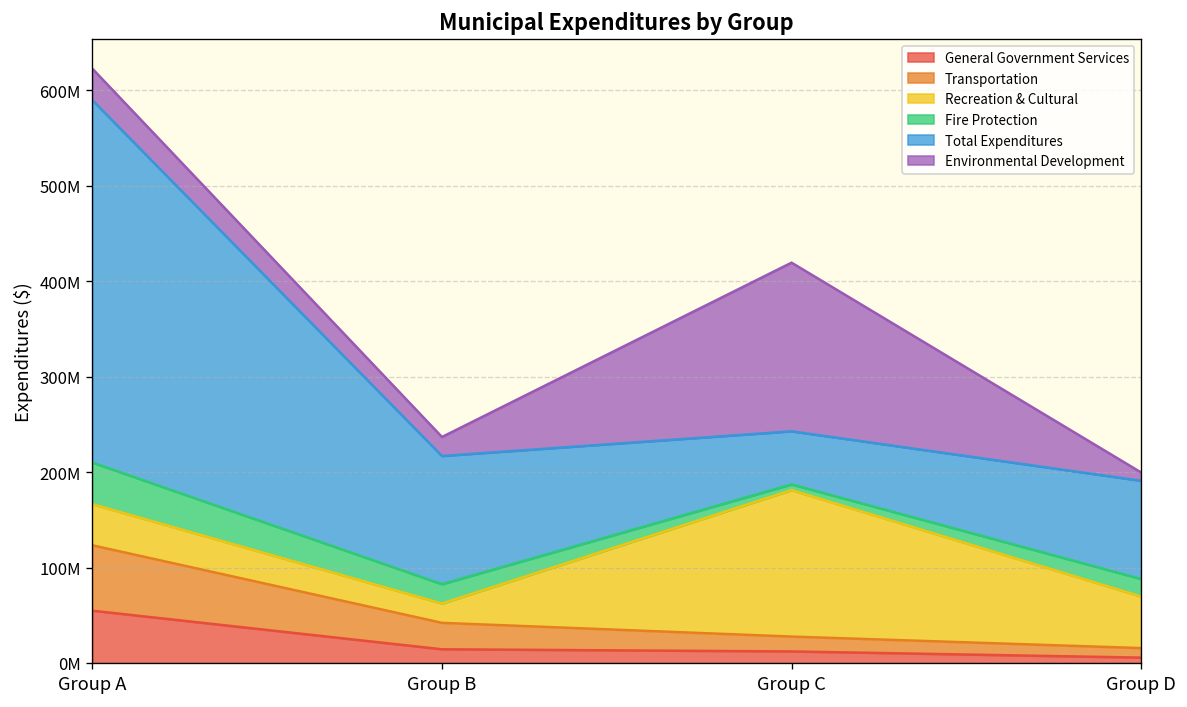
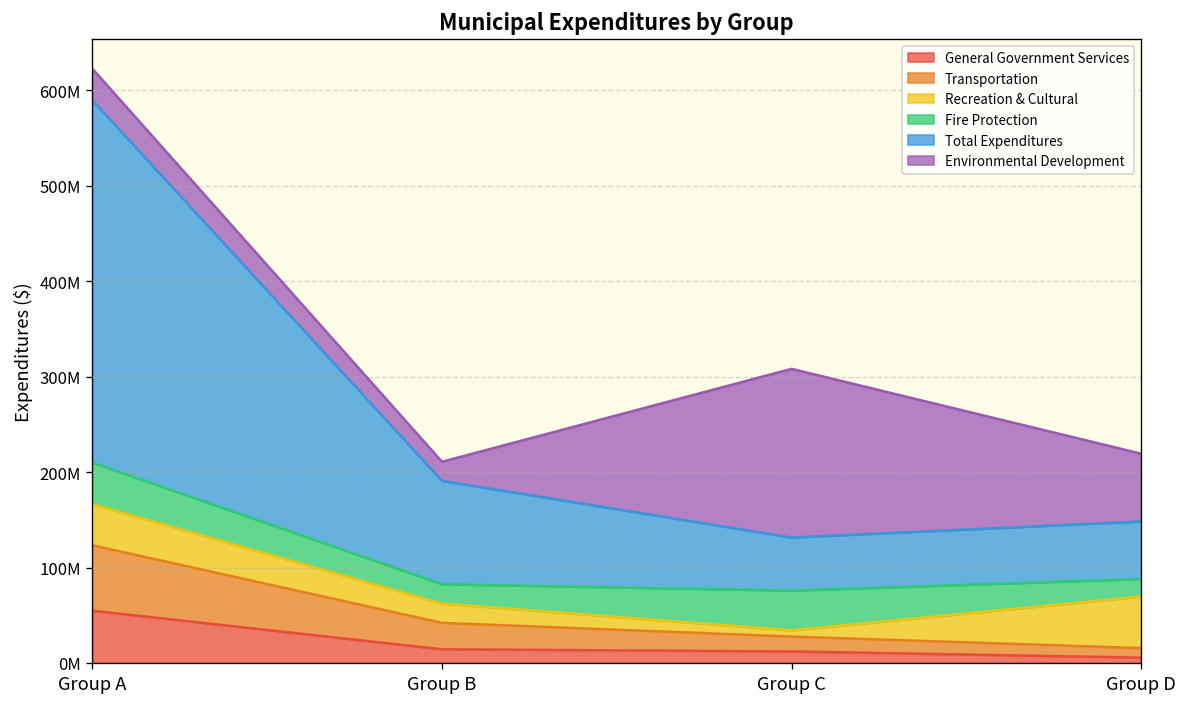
Total Expenditures, Group B: 130000000 -> 110000000
Recreation & Cultural, Group C: 150000000 -> 10000000
Fire Protection, Group C: 10000000 -> 40000000
Total Expenditures, Group D: 100000000 -> 60000000
Environmental Development, Group D: 10000000 -> 70000000
